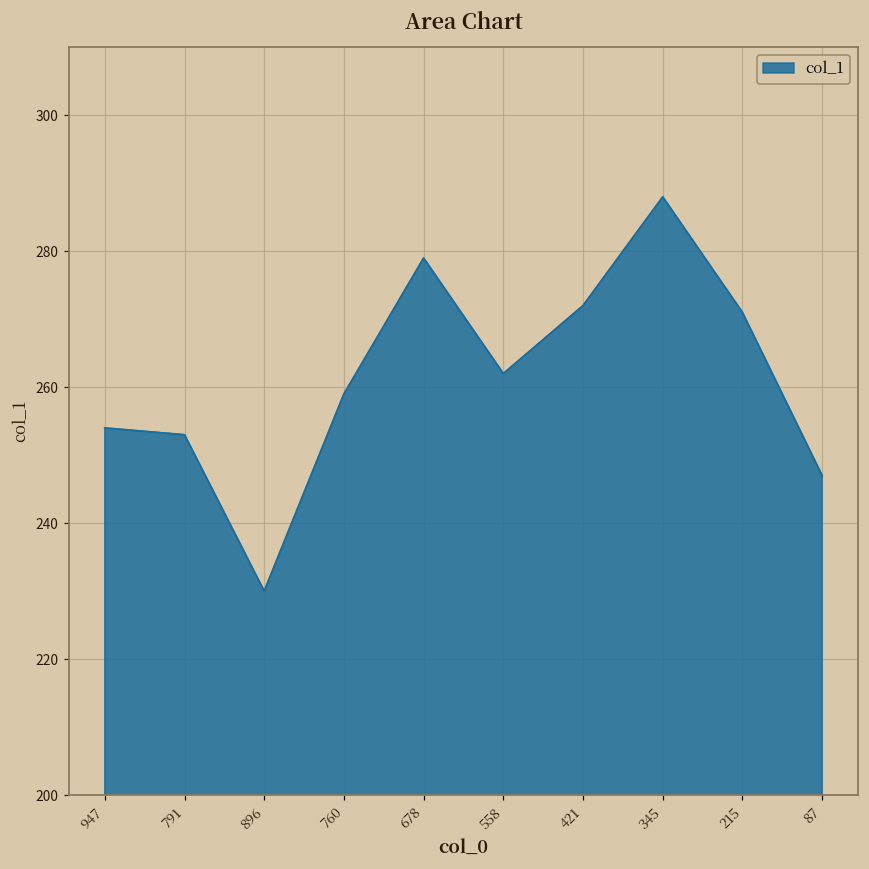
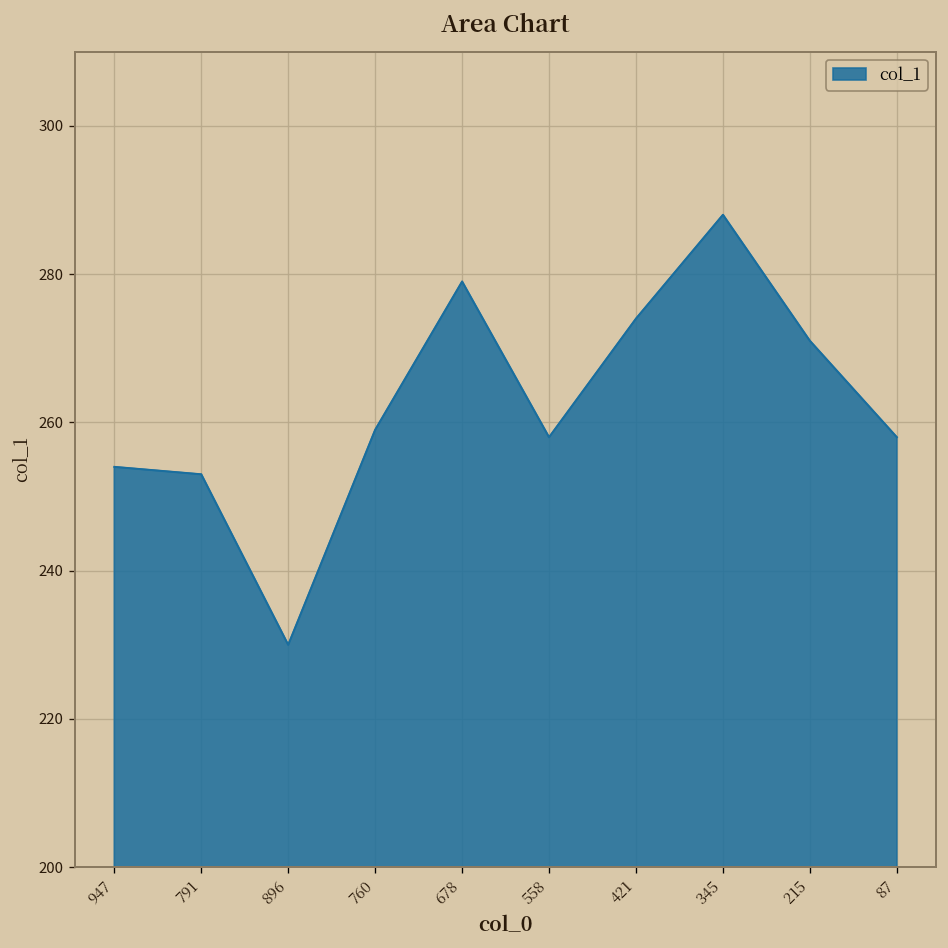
558: 262 -> 258
421: 272 -> 274
87: 247 -> 258
